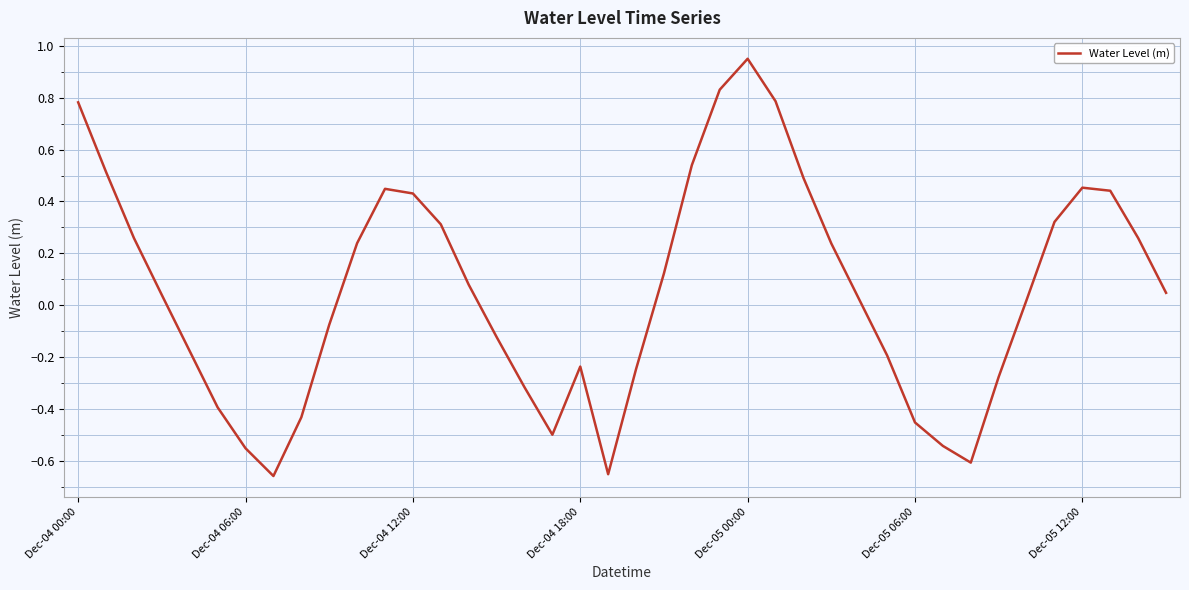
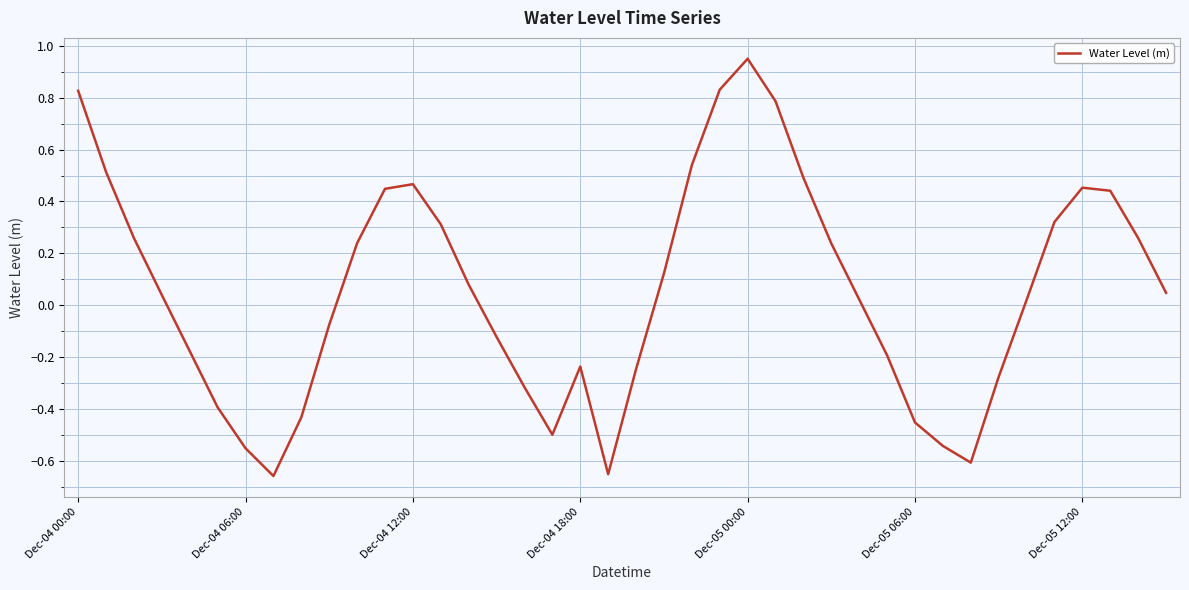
Dec-04 00:00: 0.78 -> 0.83
Dec-04 12:00: 0.43 -> 0.47
